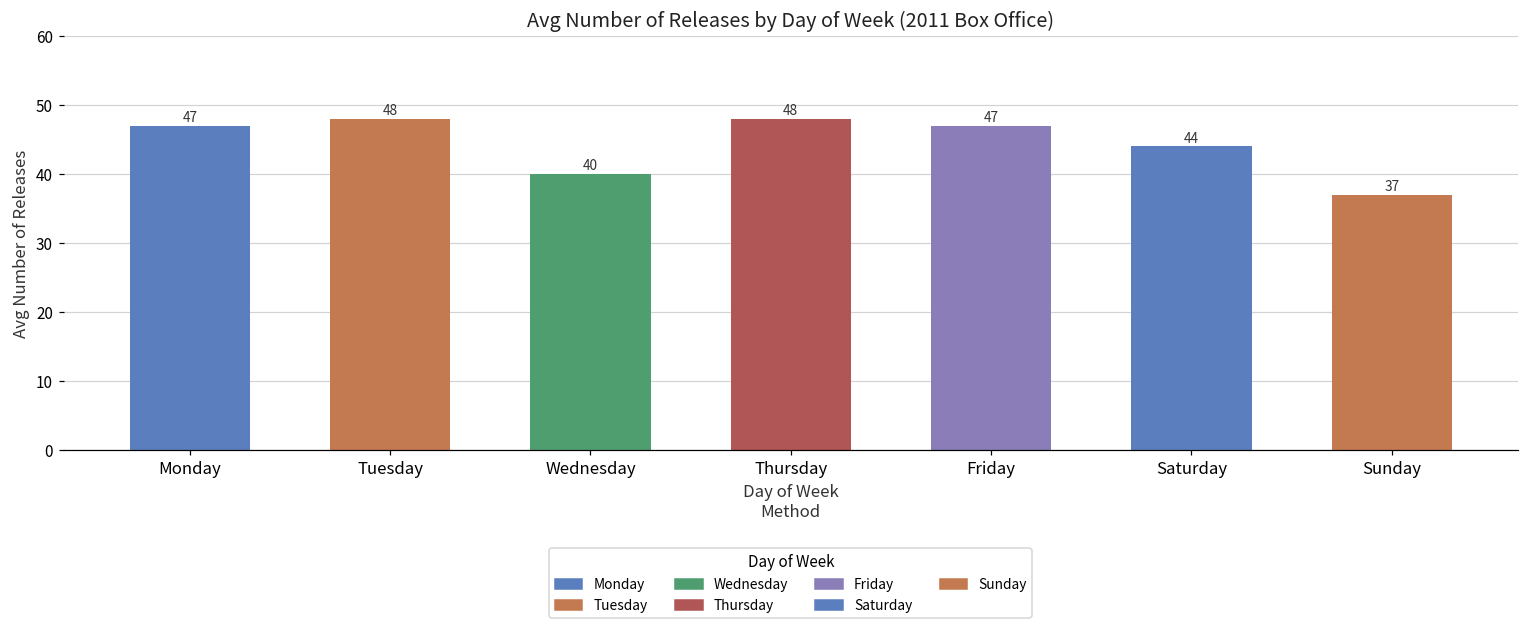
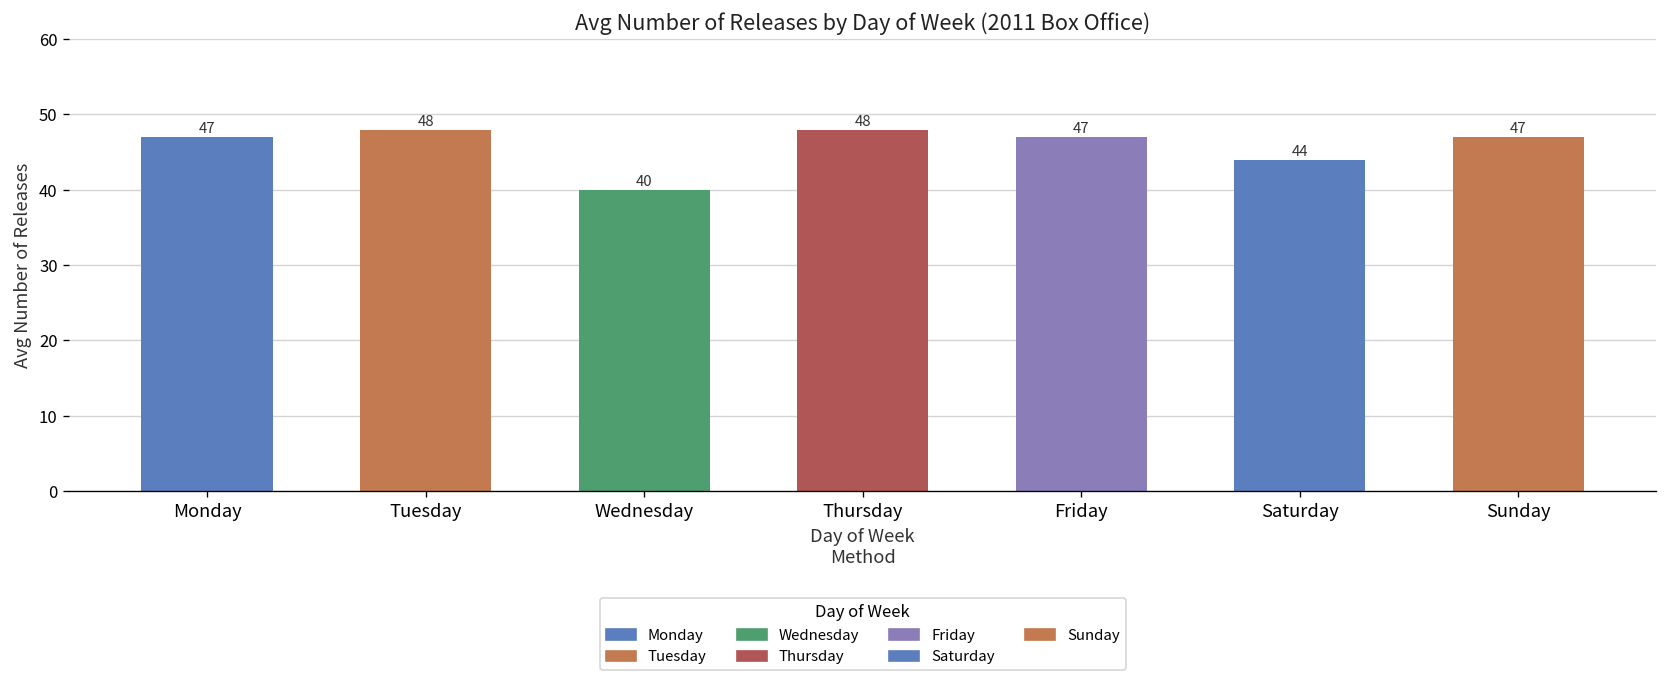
Sunday: 37 -> 47
